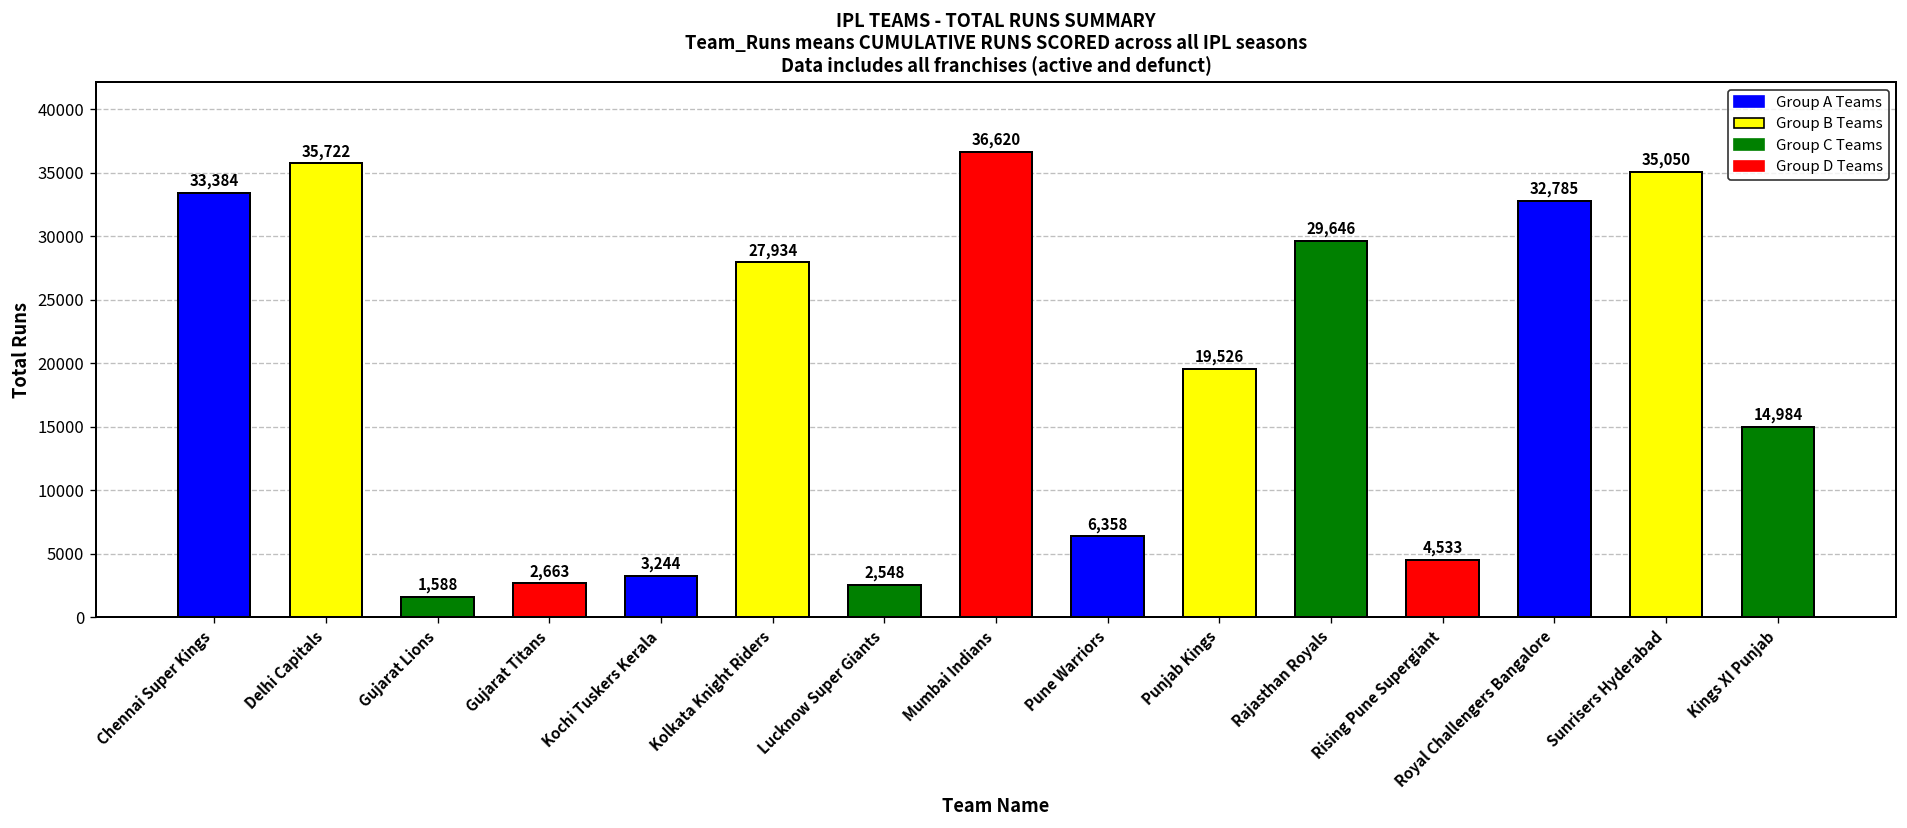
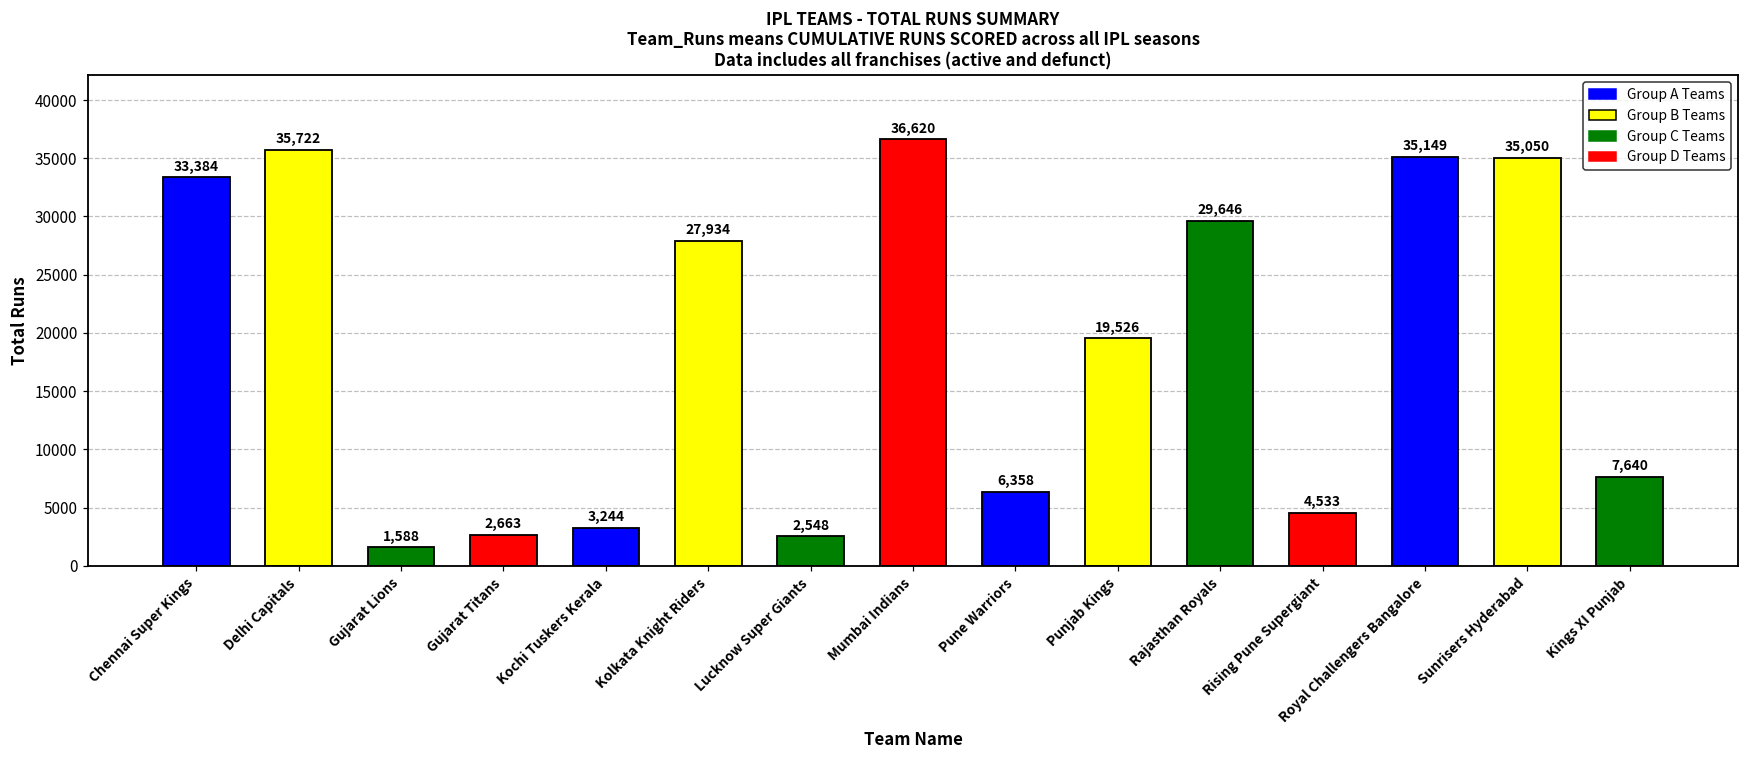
Royal Challengers Bangalore: 32,785 -> 35,149
Kings XI Punjab: 14,984 -> 7,640
